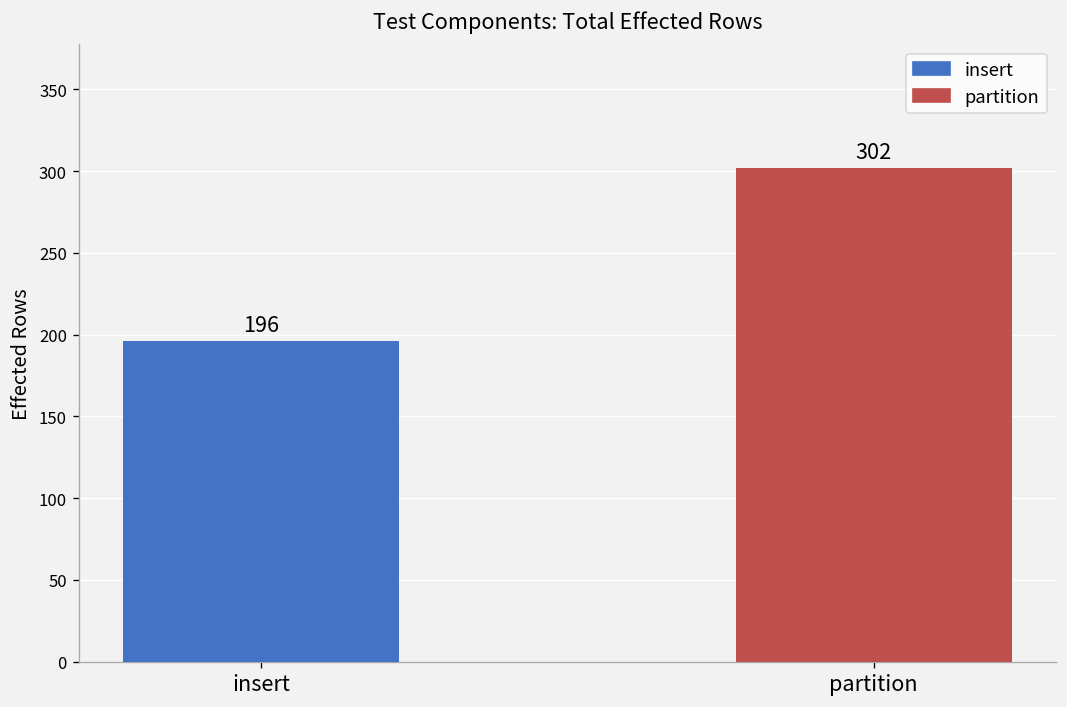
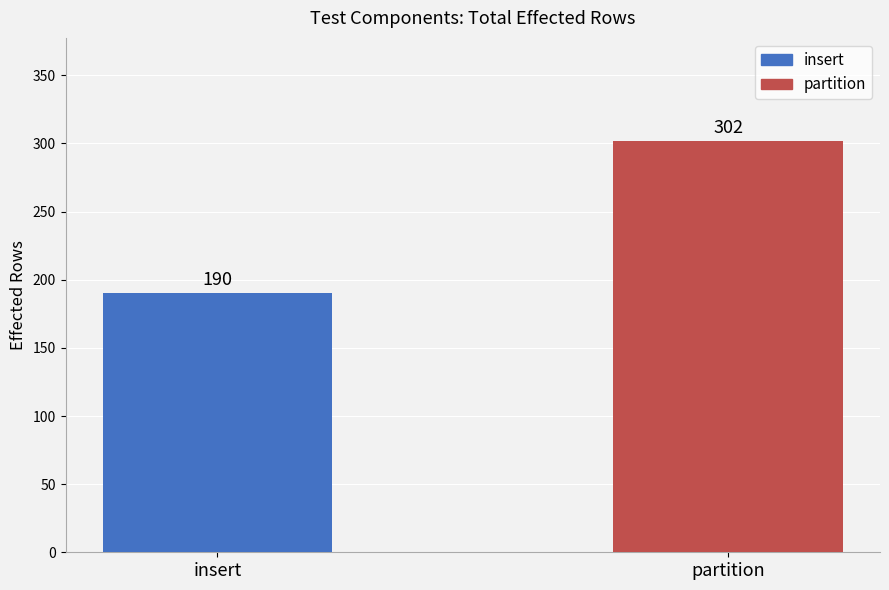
insert: 196 -> 190
